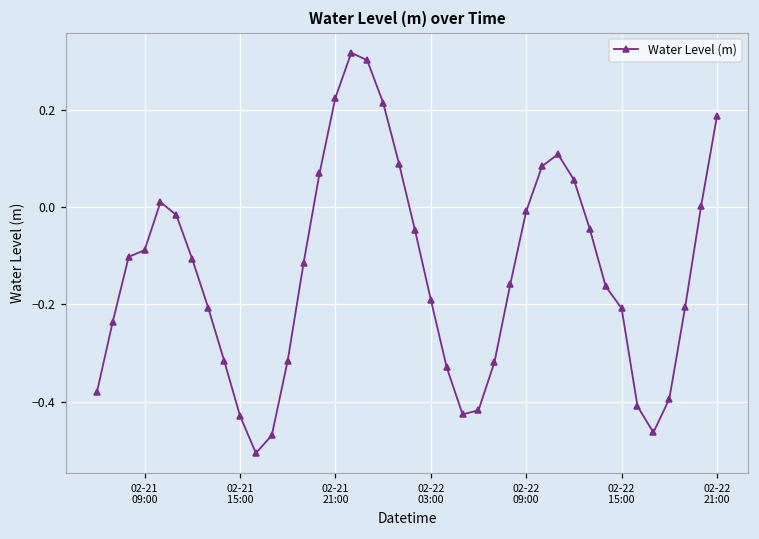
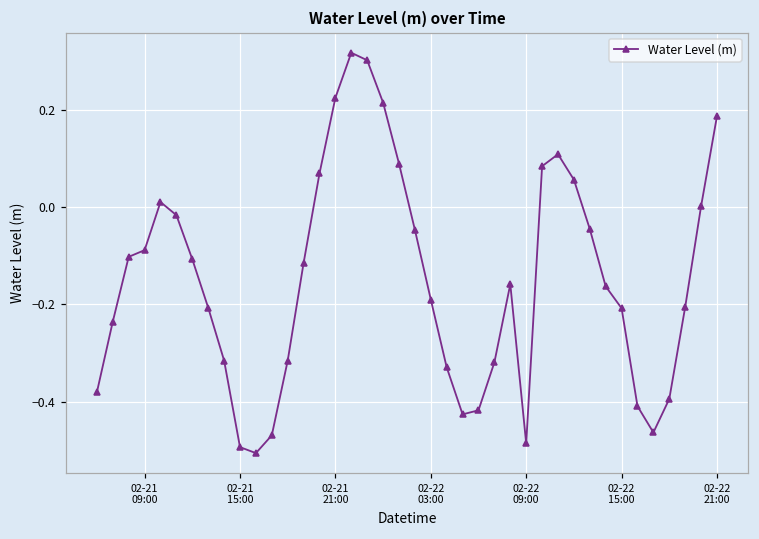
02-21 15:00: -0.43 -> -0.49
02-22 09:00: -0.01 -> -0.49
